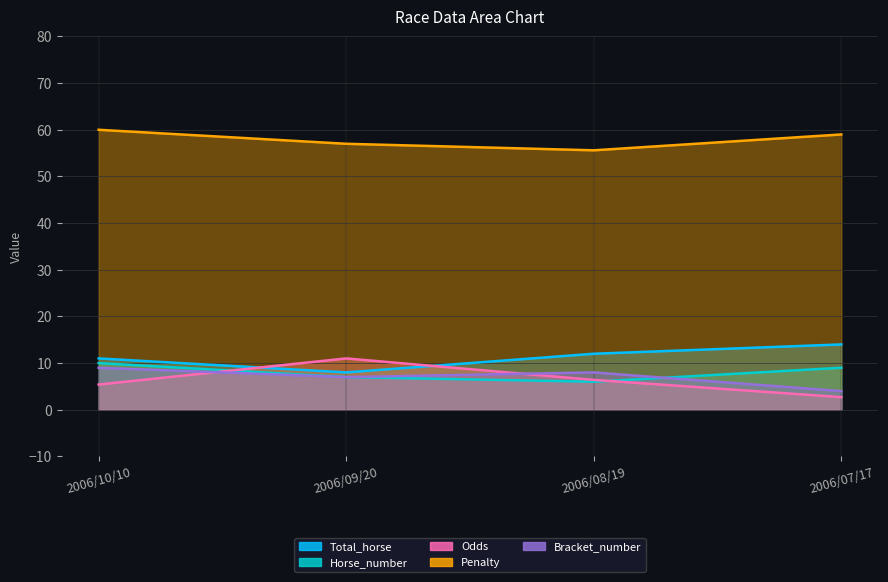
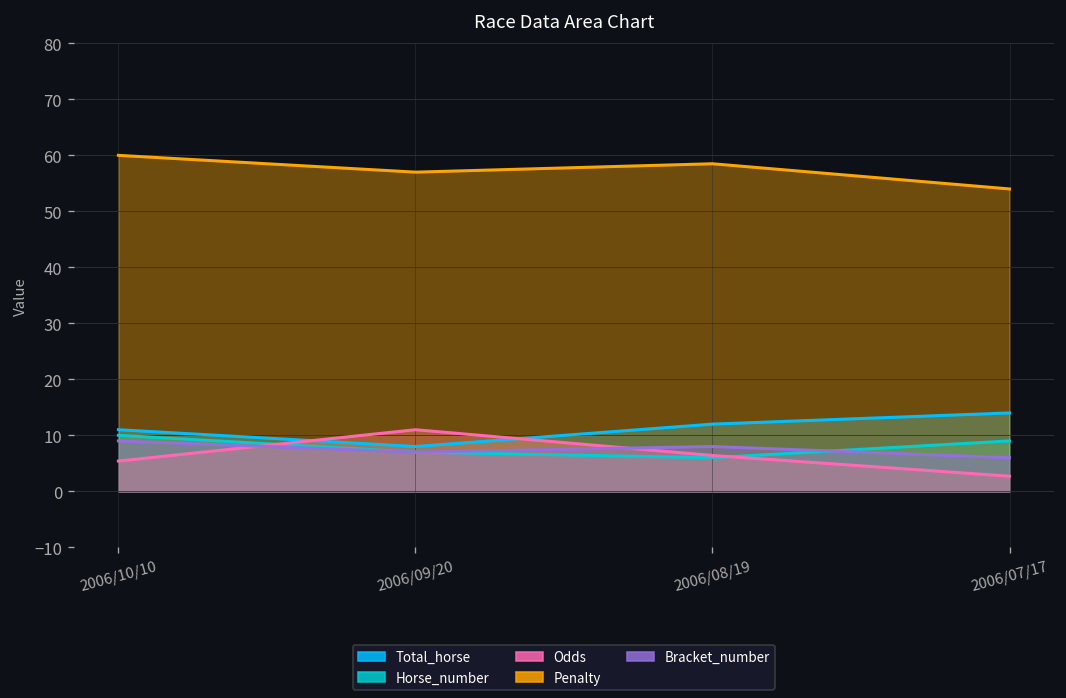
Penalty, 2006/08/19: 56 -> 59
Penalty, 2006/07/17: 59 -> 54
Bracket_number, 2006/07/17: 4 -> 6
